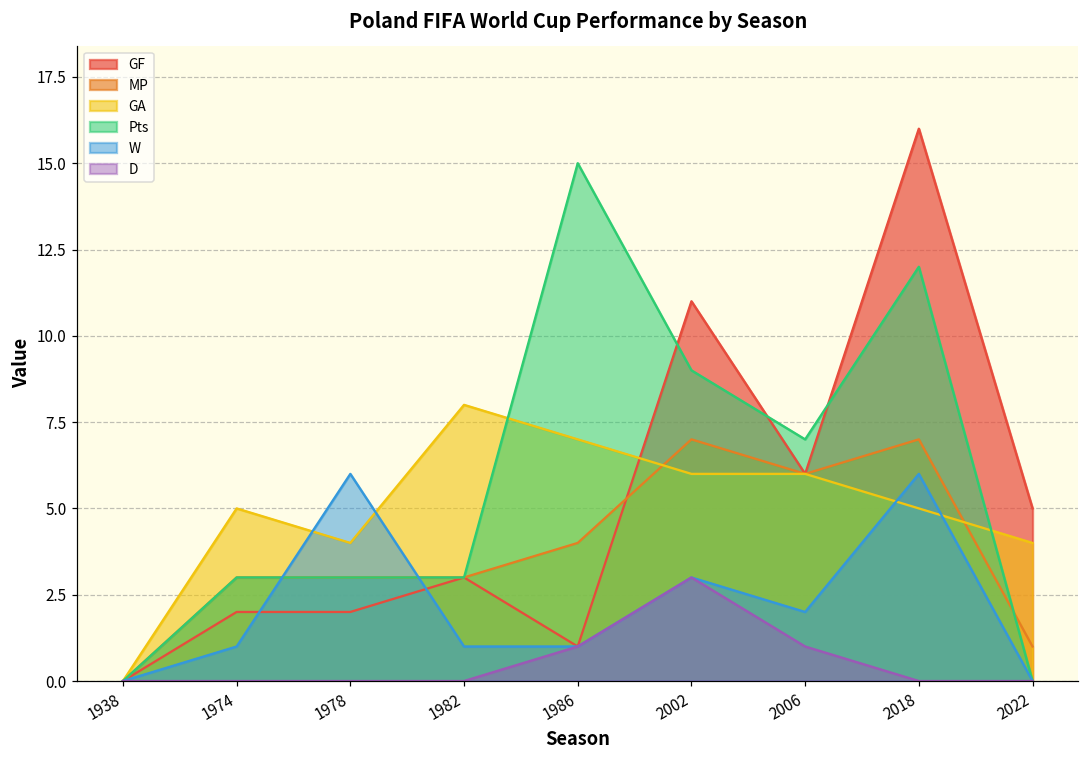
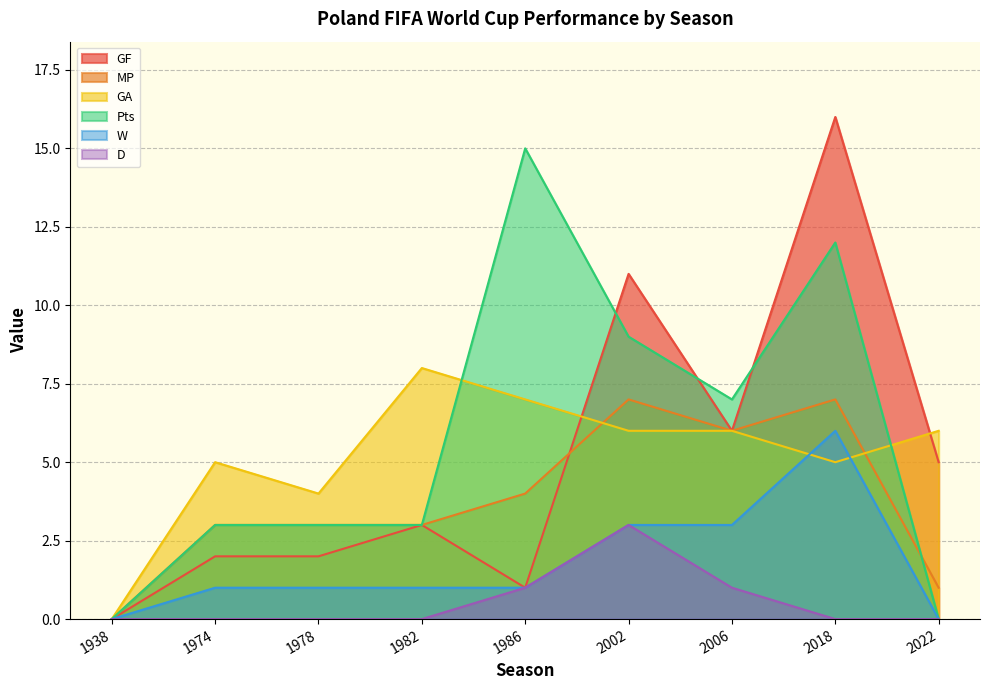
W, 1978: 6 -> 1
W, 2006: 2 -> 3
GA, 2022: 4 -> 6
